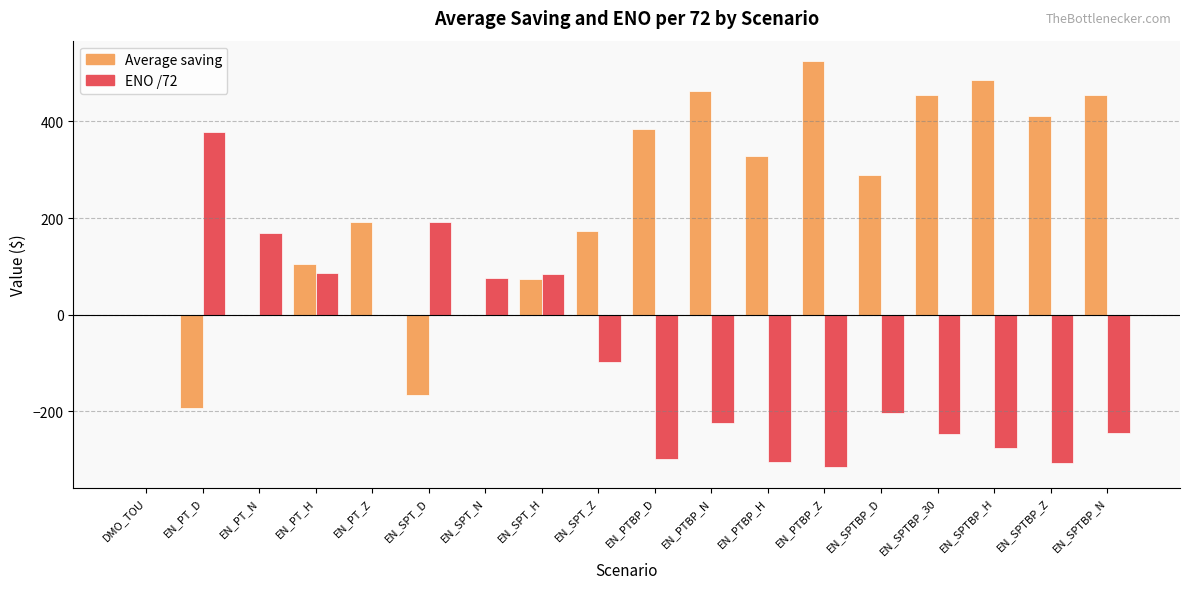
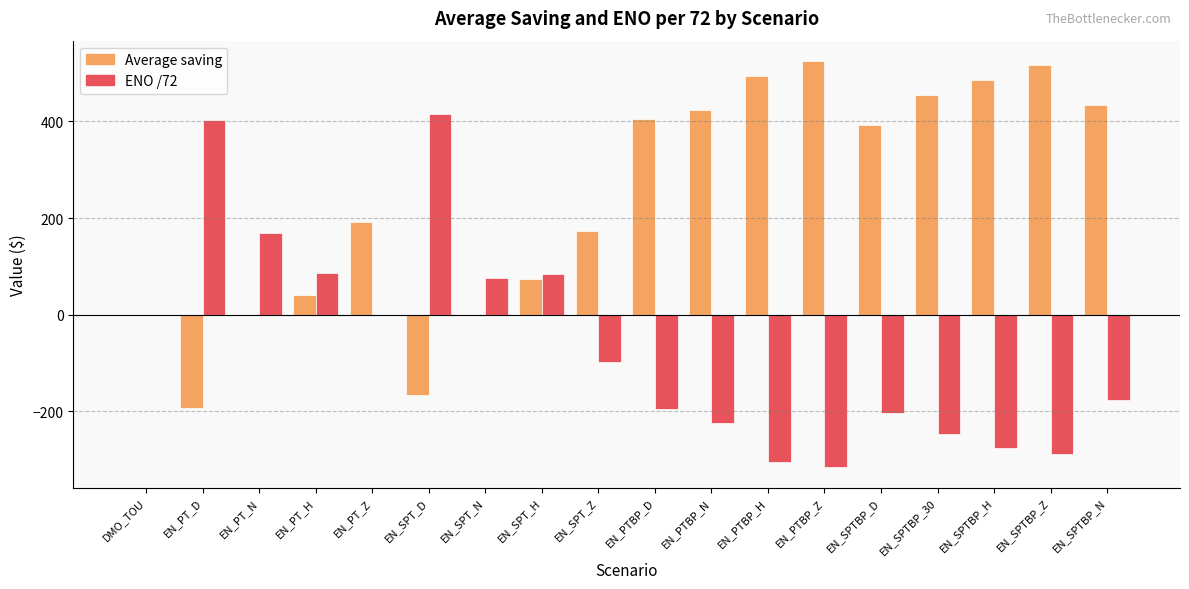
ENO /72, EN_PT_D: 380 -> 400
Average saving, EN_PT_H: 100 -> 40
ENO /72, EN_SPT_D: 190 -> 410
Average saving, EN_PTBP_D: 380 -> 400
ENO /72, EN_PTBP_D: -300 -> -200
Average saving, EN_PTBP_N: 460 -> 420
Average saving, EN_PTBP_H: 330 -> 490
Average saving, EN_SPTBP_D: 290 -> 390
Average saving, EN_SPTBP_Z: 410 -> 520
ENO /72, EN_SPTBP_Z: -310 -> -290
Average saving, EN_SPTBP_N: 450 -> 430
ENO /72, EN_SPTBP_N: -240 -> -180
